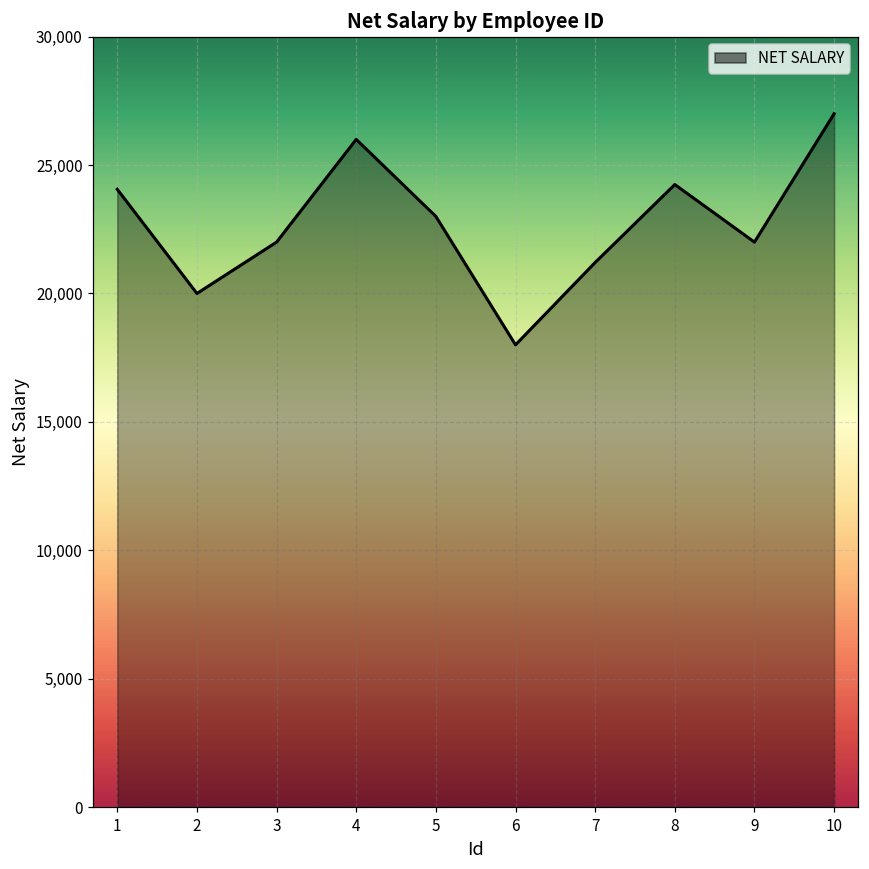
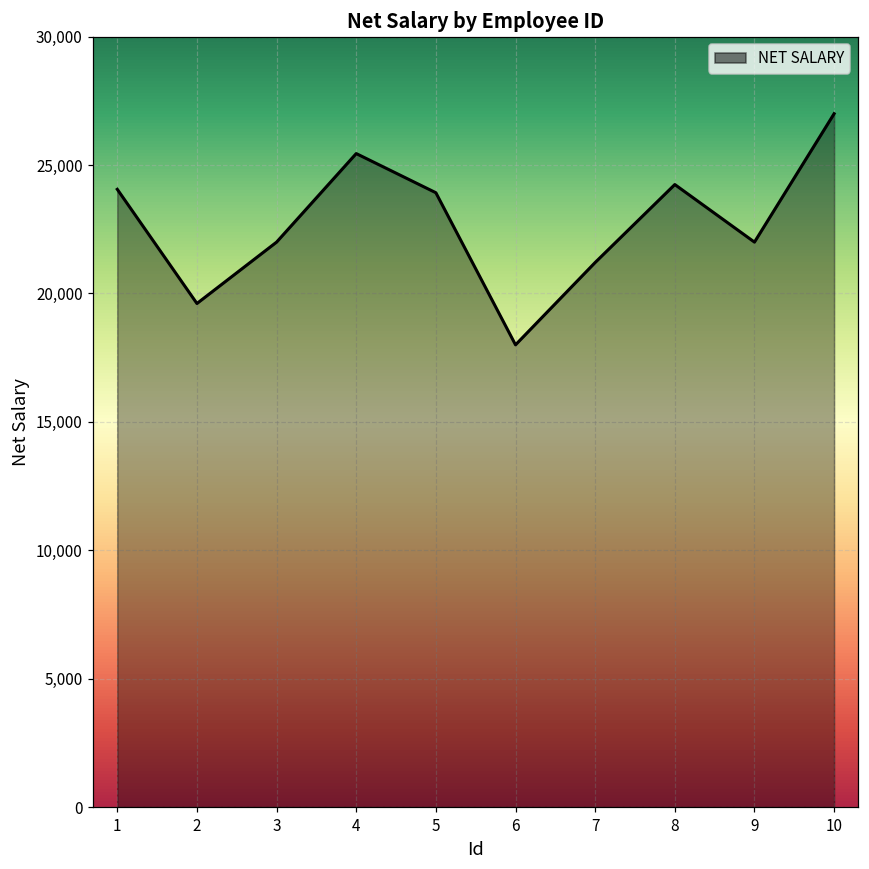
2: 20,000 -> 19,600
4: 26,000 -> 25,400
5: 23,000 -> 23,900
